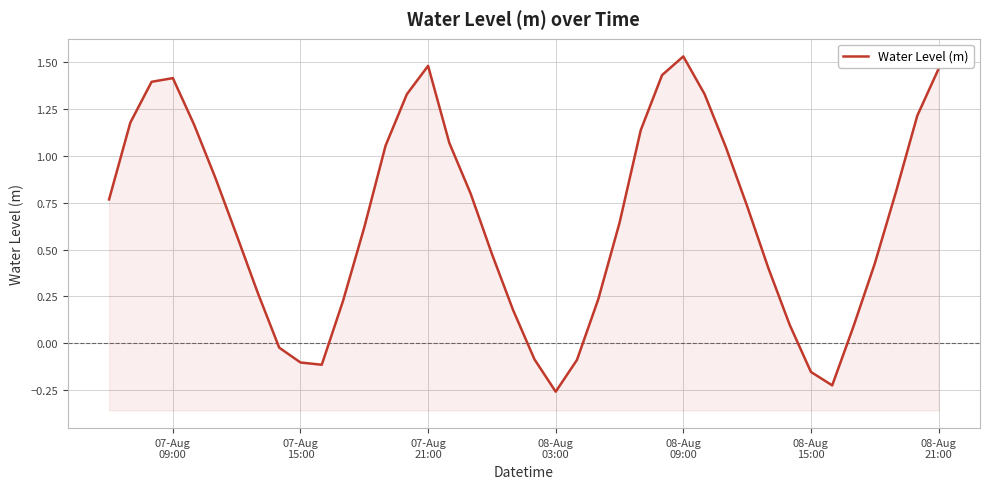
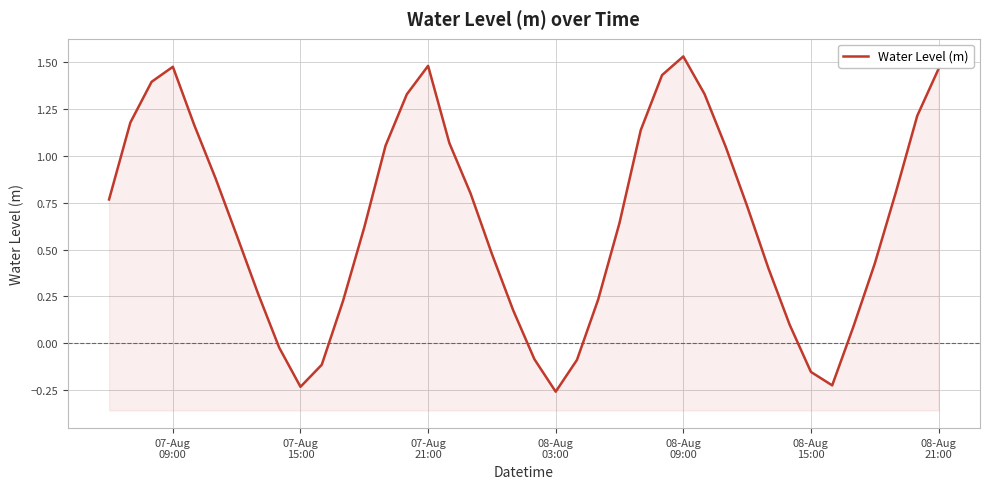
07-Aug 09:00: 1.42 -> 1.48
07-Aug 15:00: -0.10 -> -0.23
